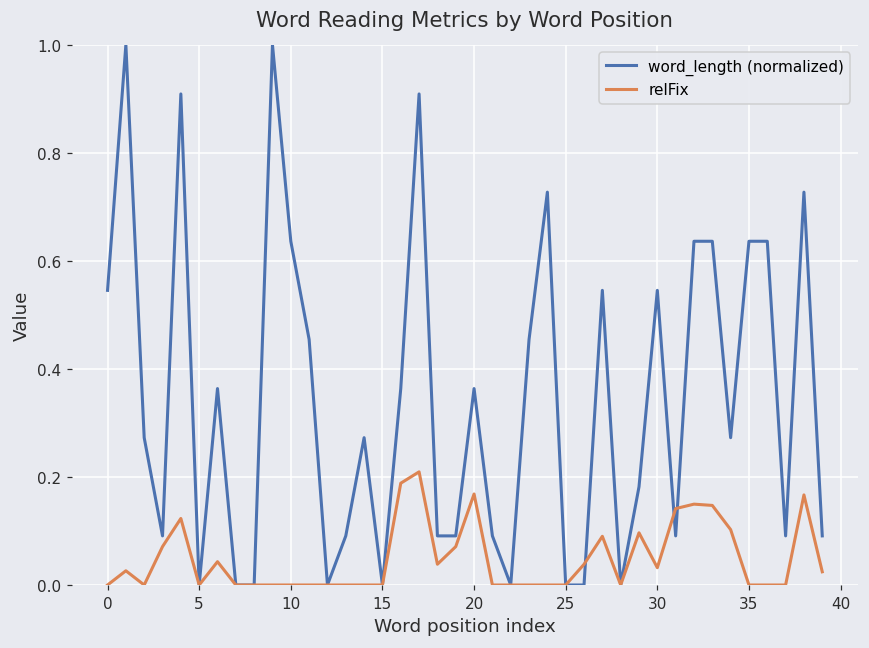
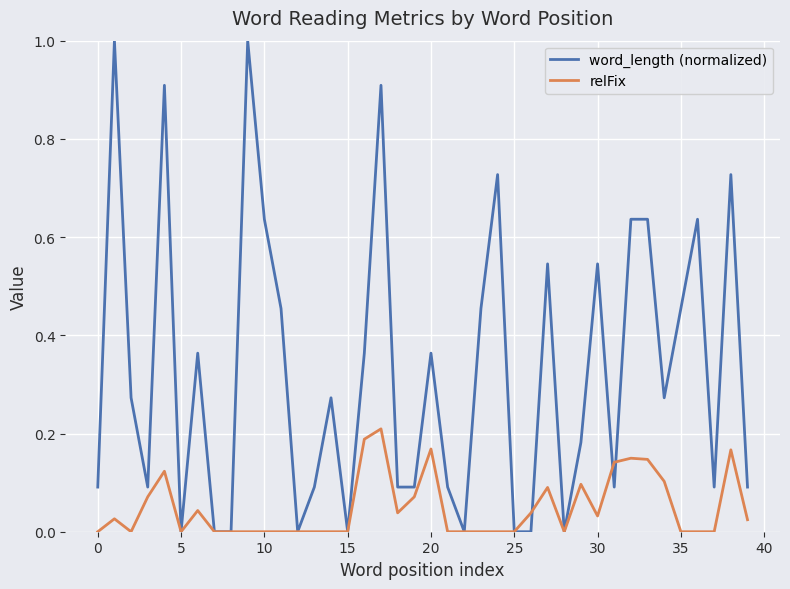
word_length (normalized), 0: 0.55 -> 0.09
word_length (normalized), 35: 0.64 -> 0.45
